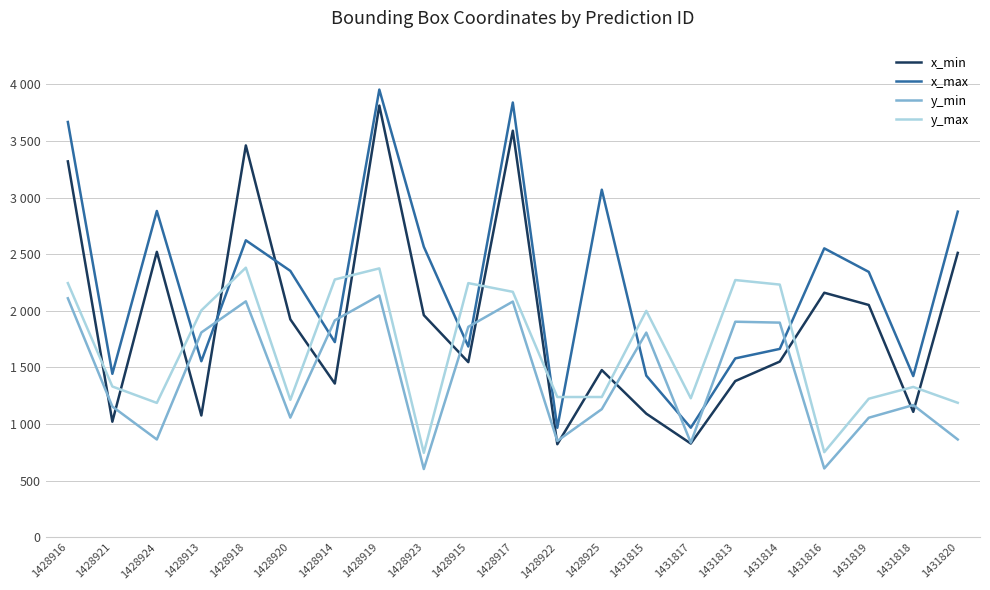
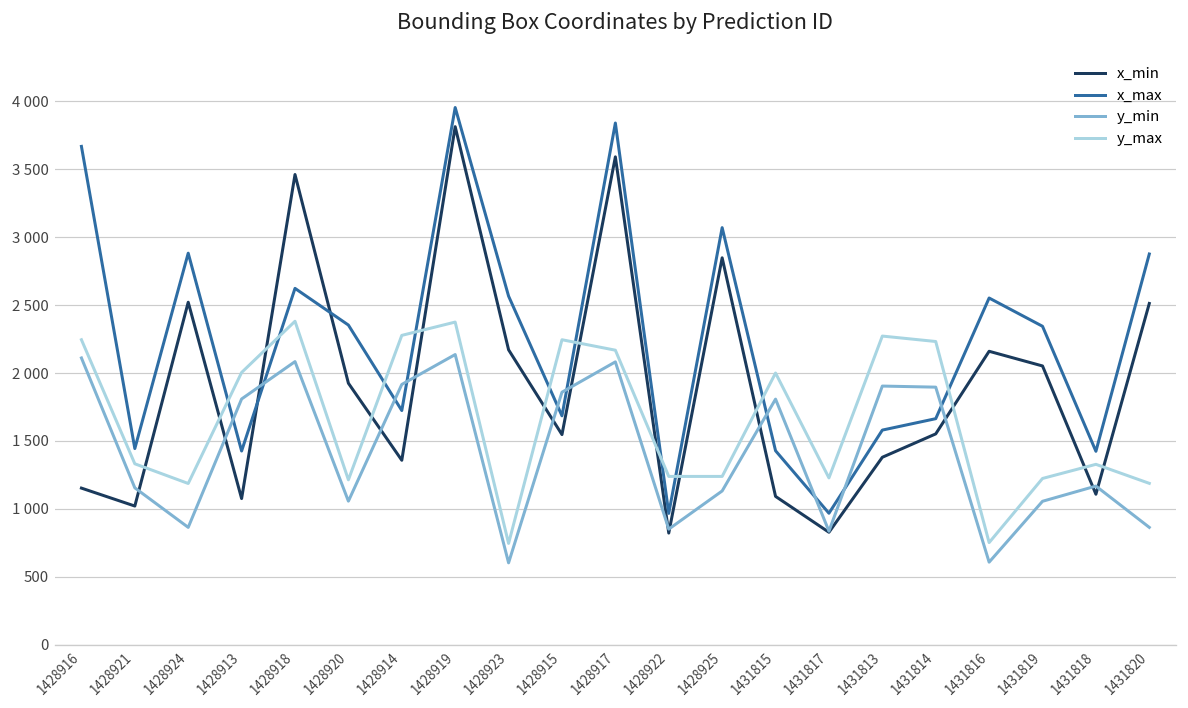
x_min, 1428916: 3320 -> 1150
x_max, 1428913: 1560 -> 1430
x_min, 1428923: 1960 -> 2170
x_min, 1428925: 1480 -> 2850
